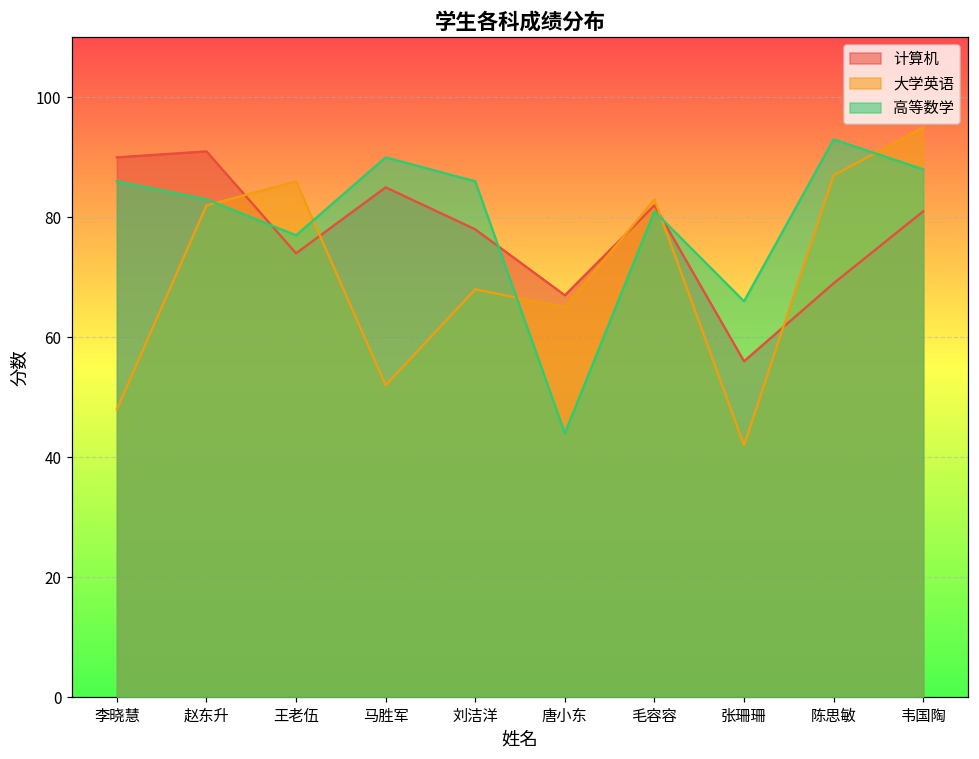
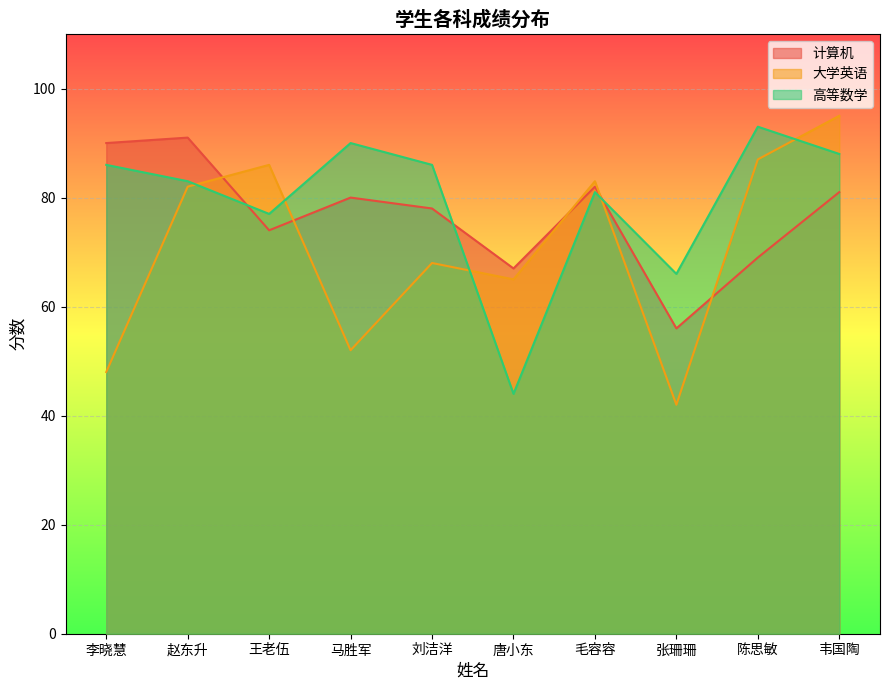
计算机, 马胜军: 85 -> 80
